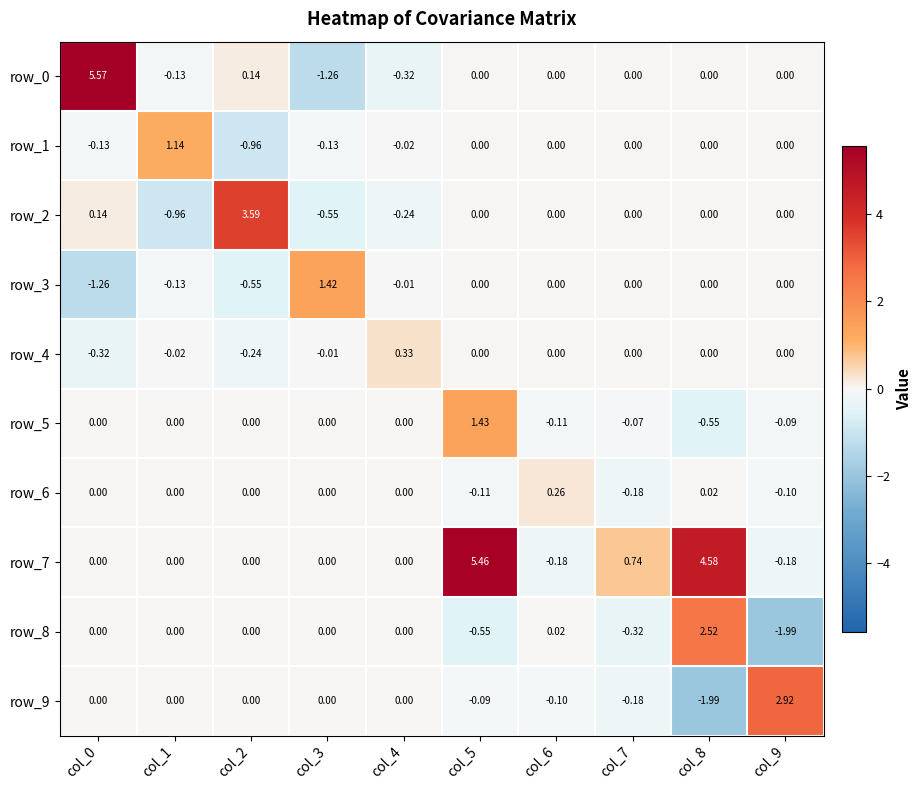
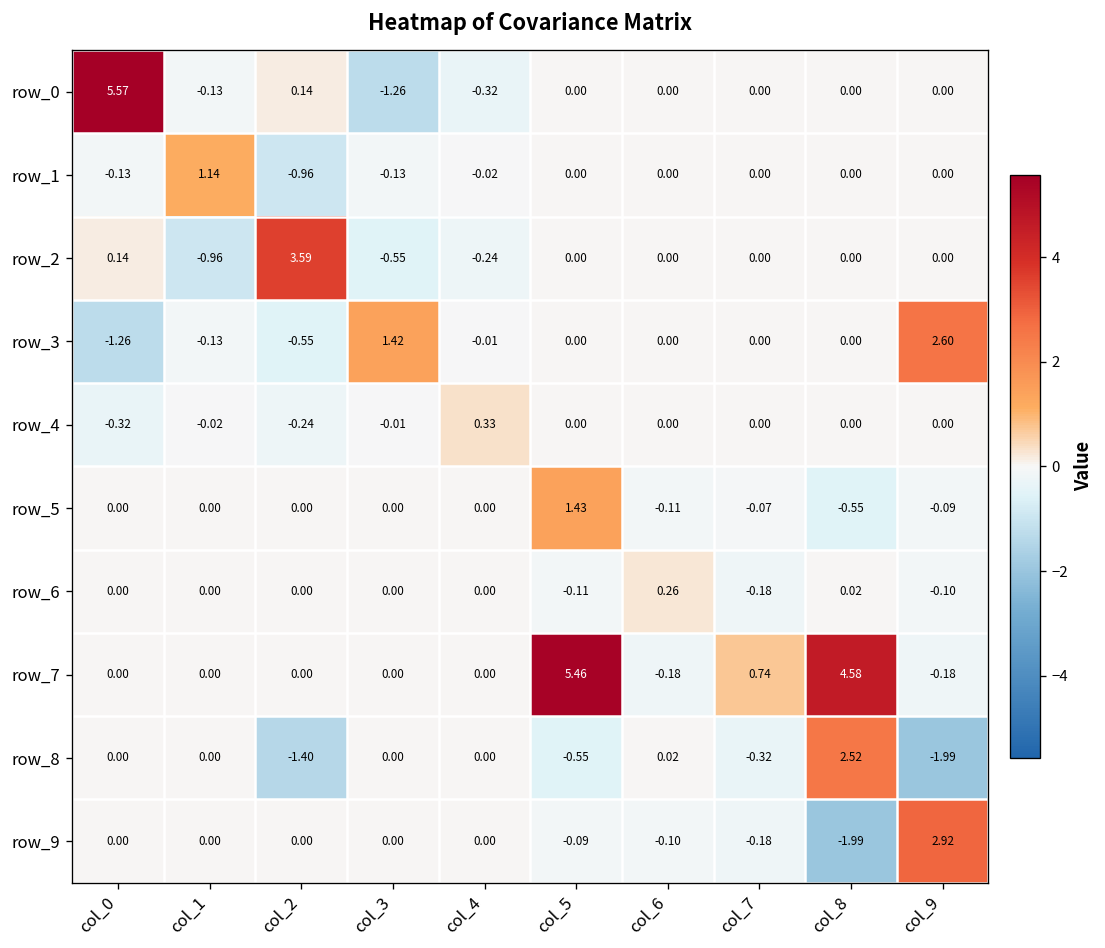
row_3, col_9: 0.00 -> 2.60
row_8, col_2: 0.00 -> -1.40
